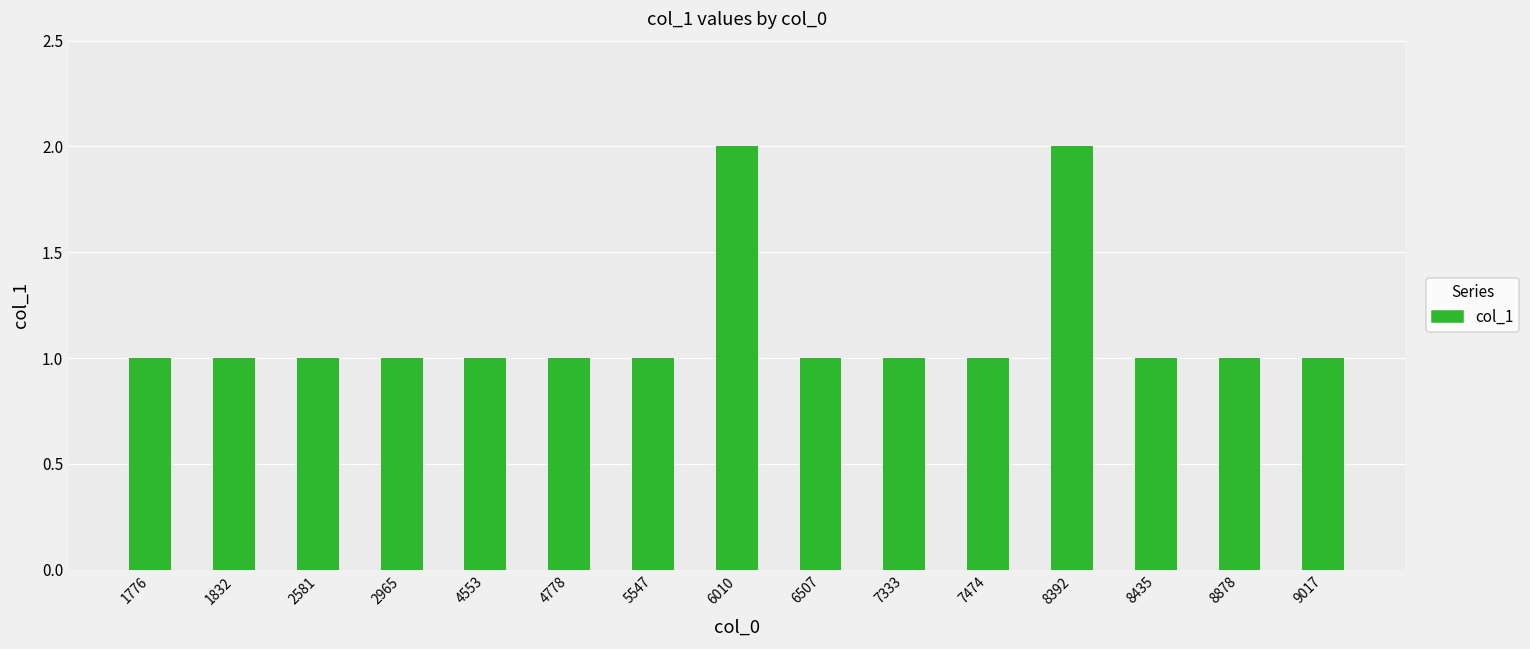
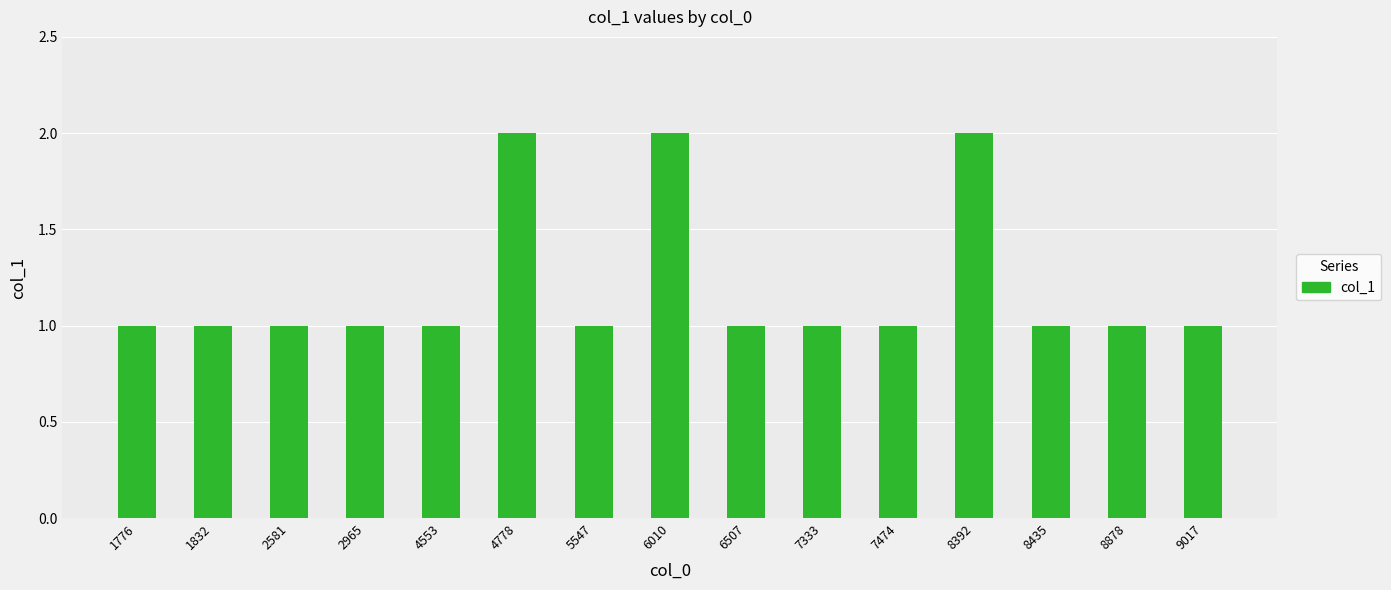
4778: 1 -> 2
